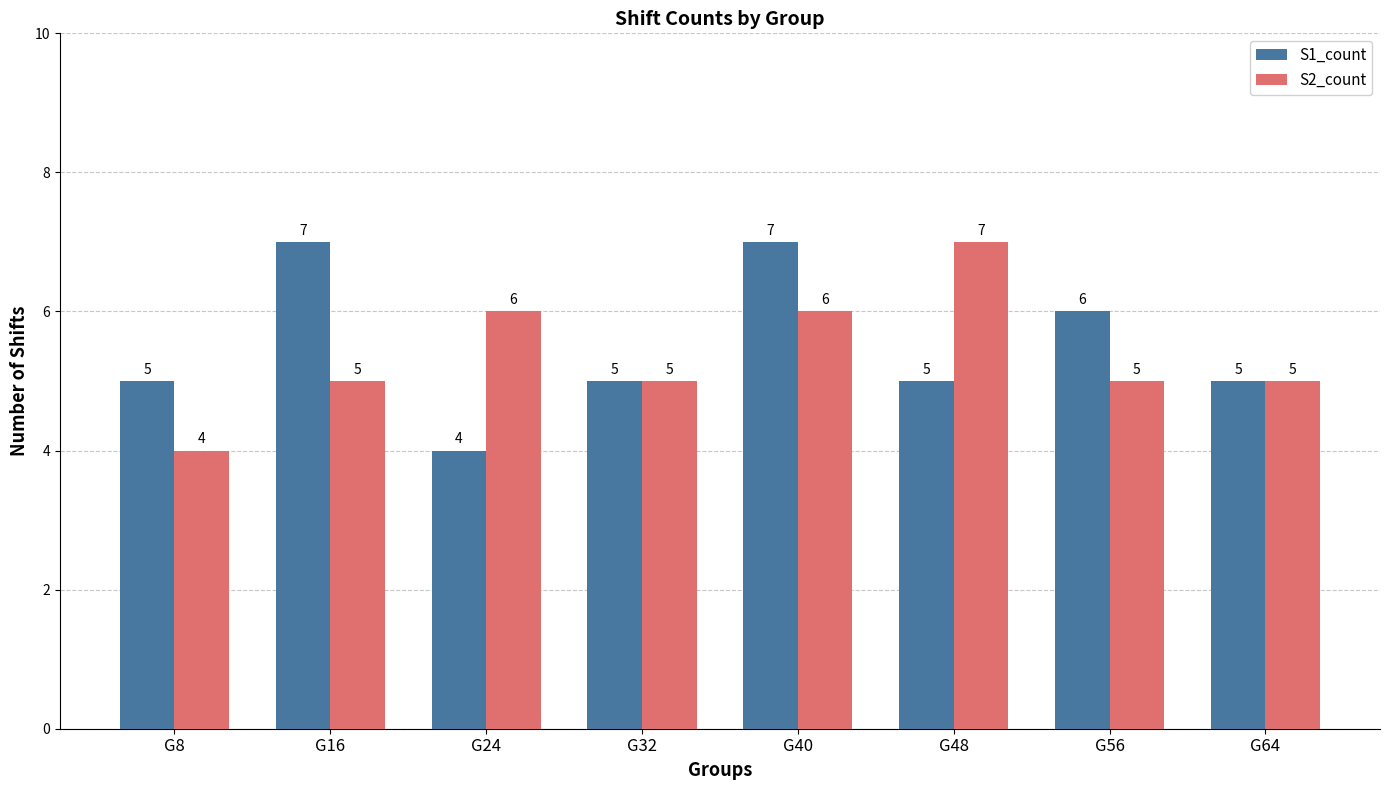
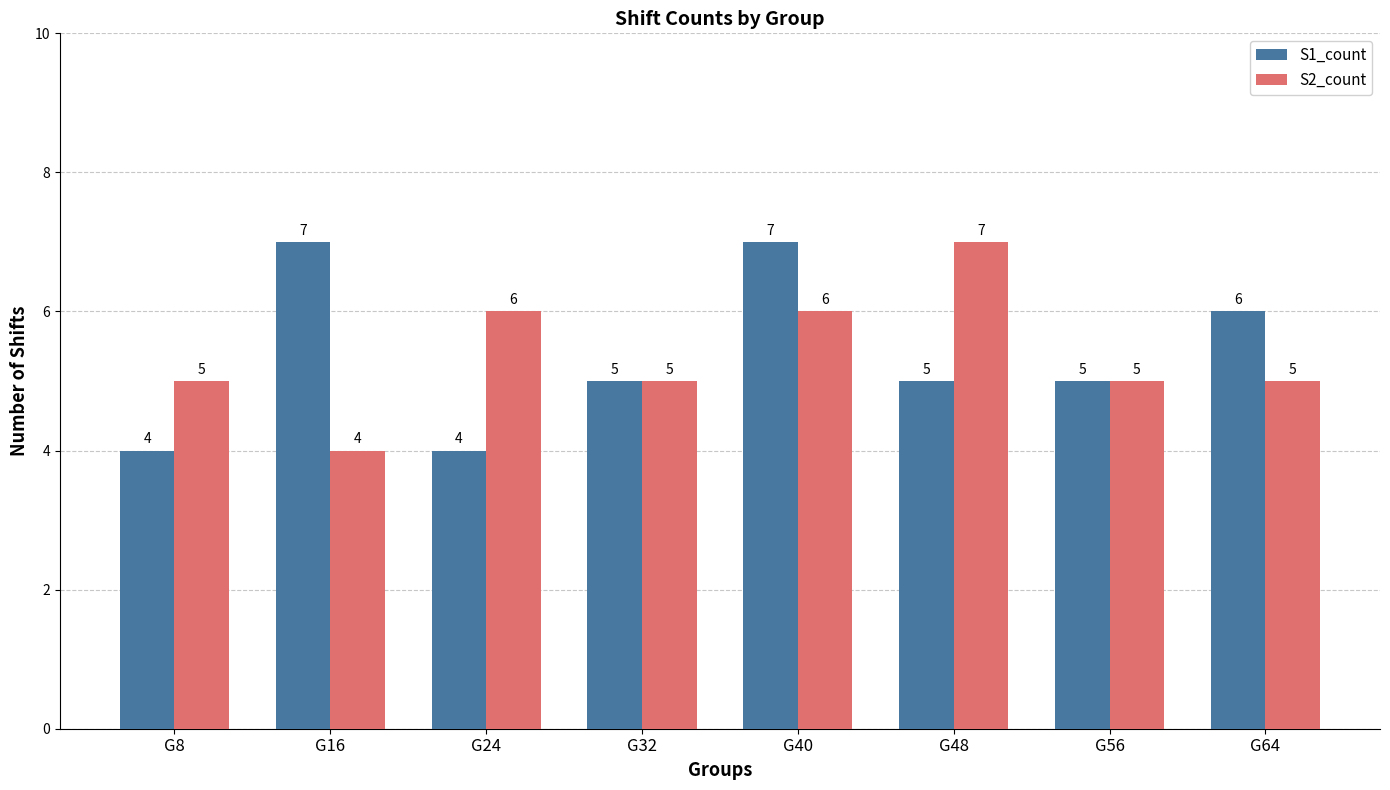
S1_count, G8: 5 -> 4
S2_count, G8: 4 -> 5
S2_count, G16: 5 -> 4
S1_count, G56: 6 -> 5
S1_count, G64: 5 -> 6
